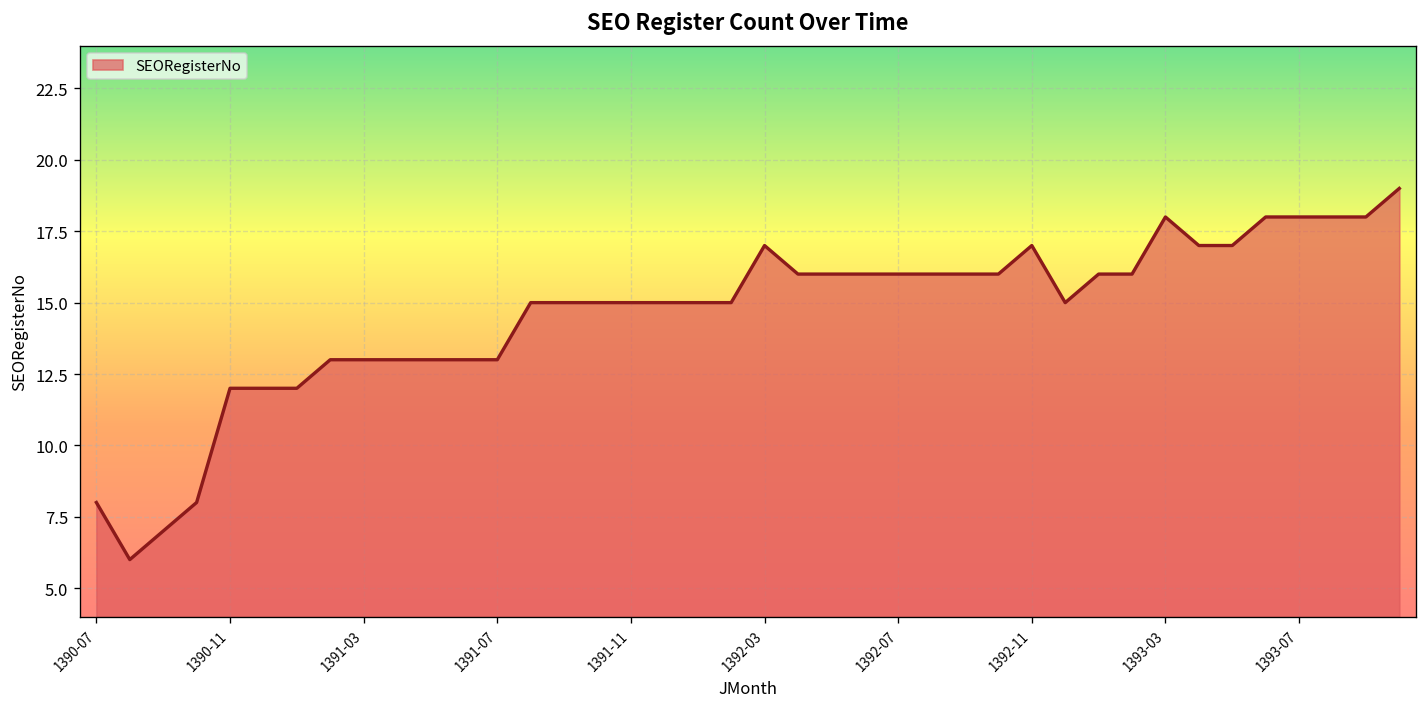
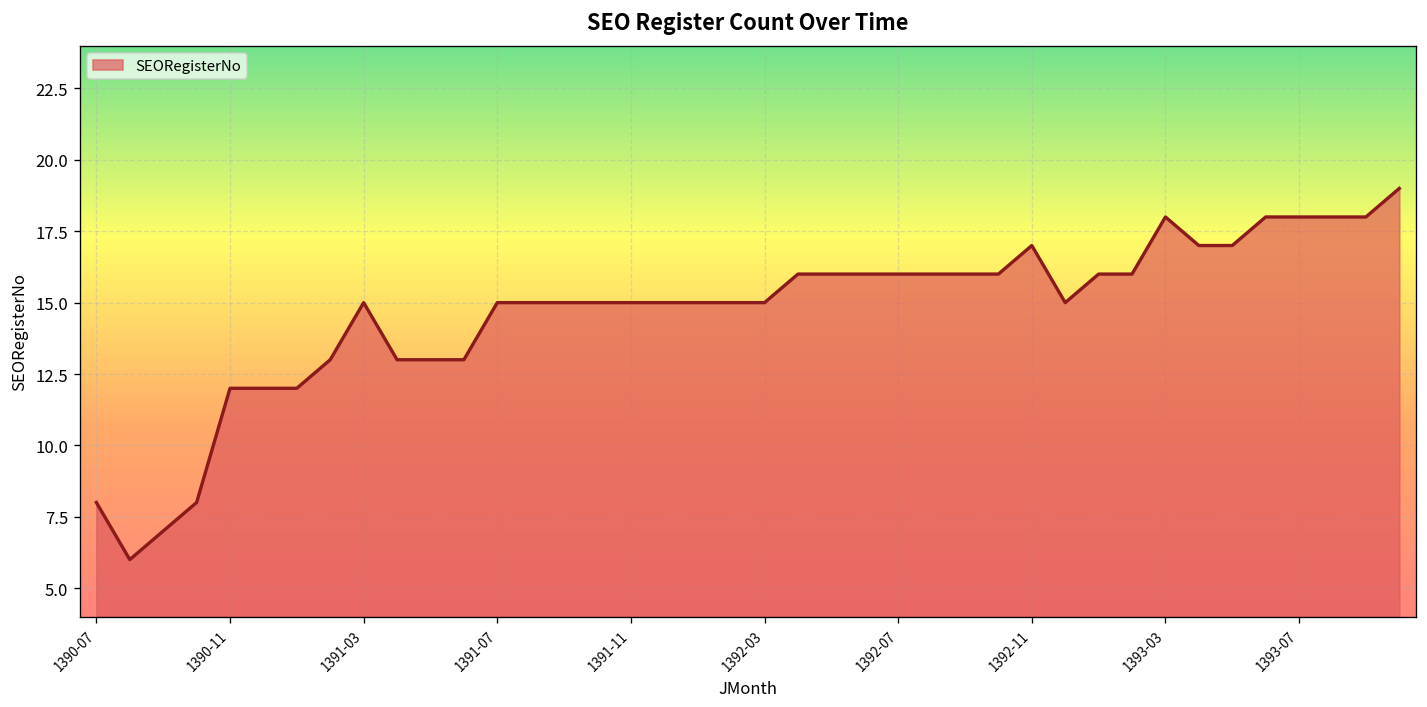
1391-03: 13 -> 15
1391-07: 13 -> 15
1392-03: 17 -> 15
